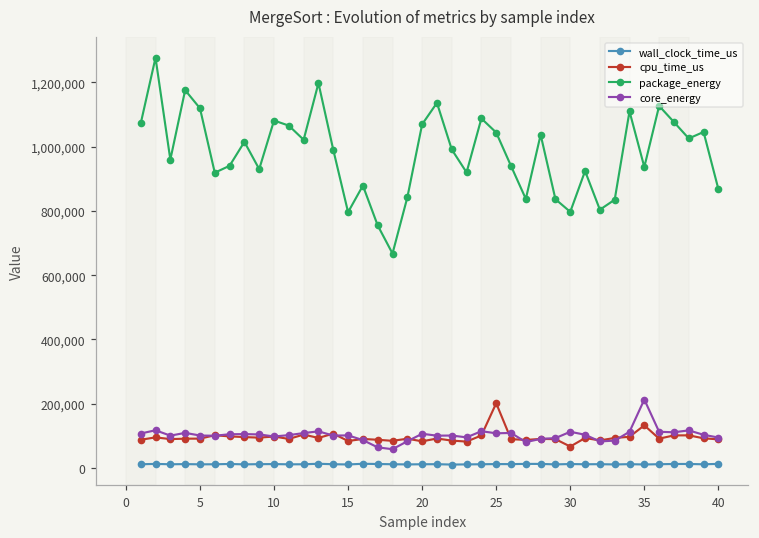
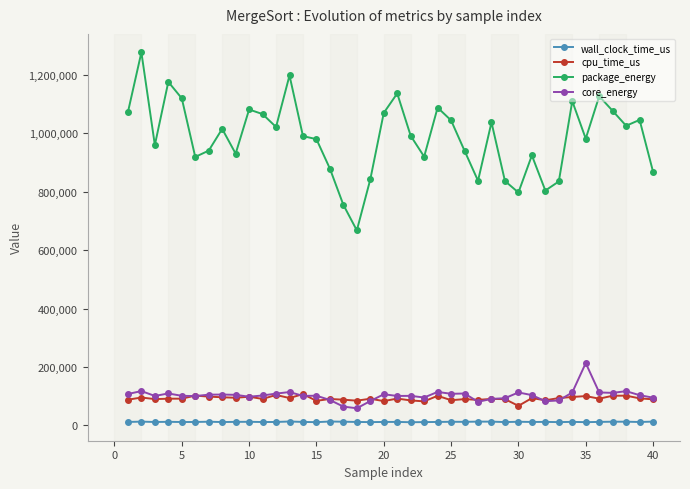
package_energy, 15: 800,000 -> 980,000
cpu_time_us, 25: 200,000 -> 90,000
cpu_time_us, 35: 130,000 -> 100,000
package_energy, 35: 940,000 -> 980,000
